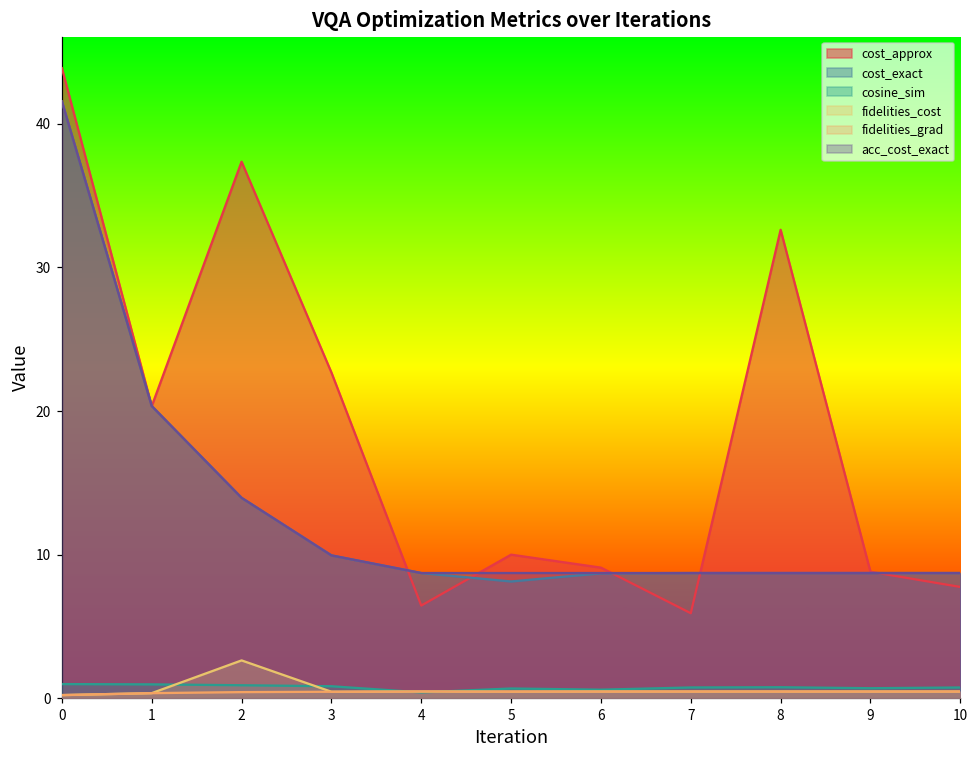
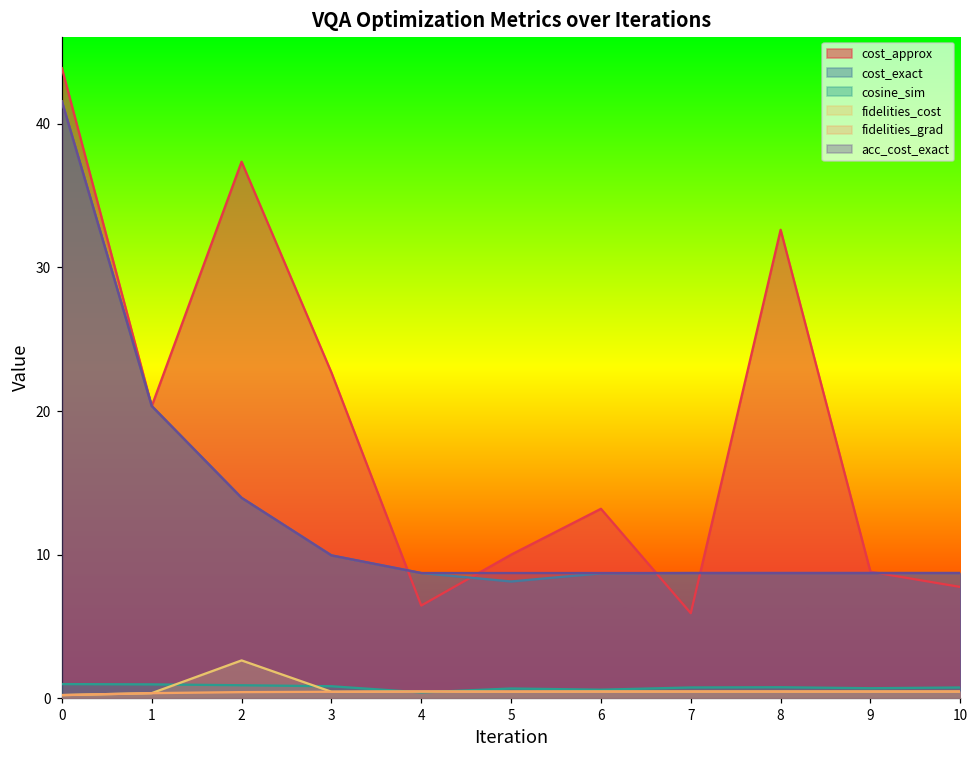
cost_approx, 6: 9.1 -> 13.2
